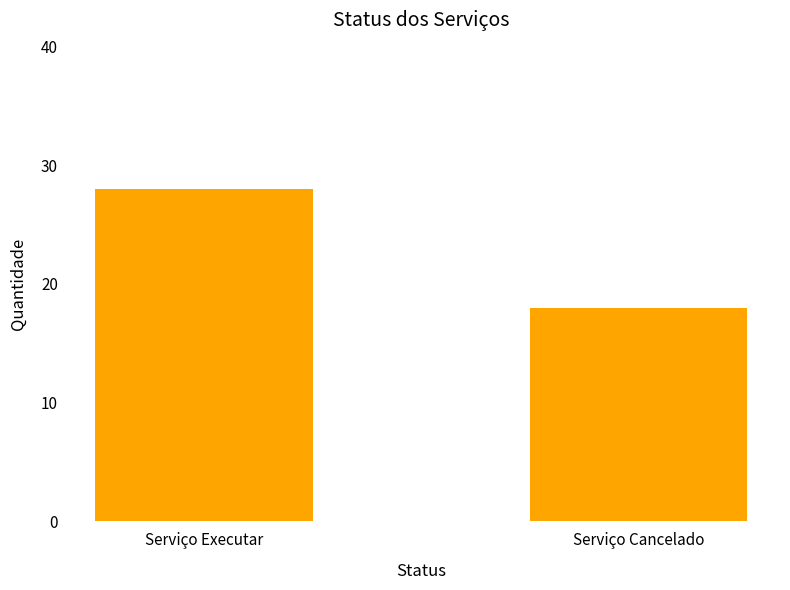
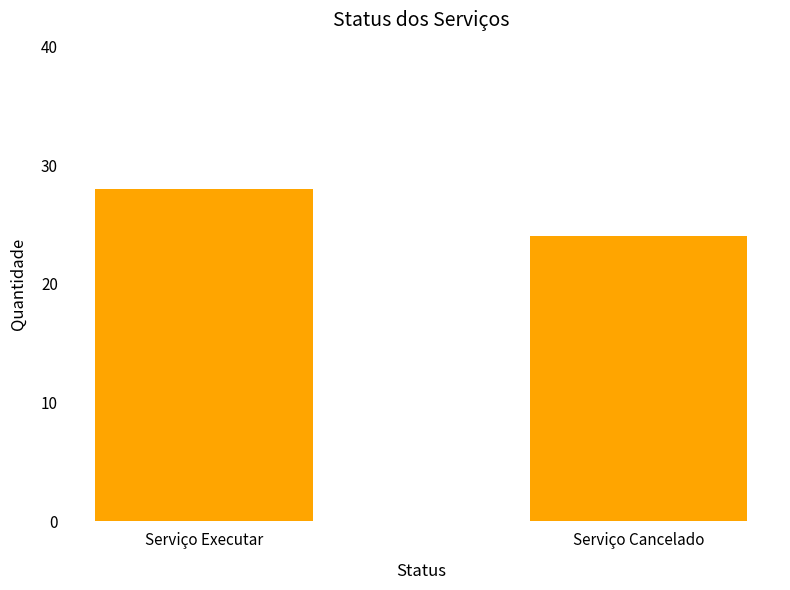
Serviço Cancelado: 18 -> 24
